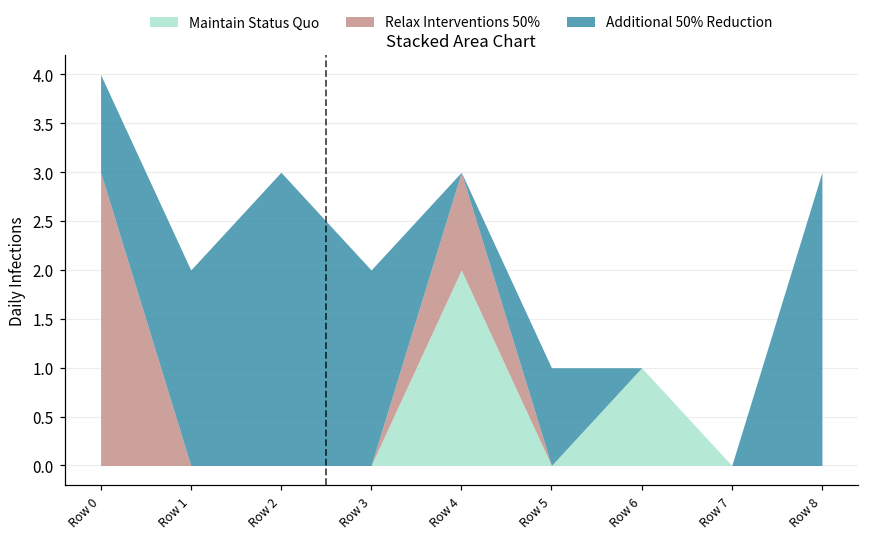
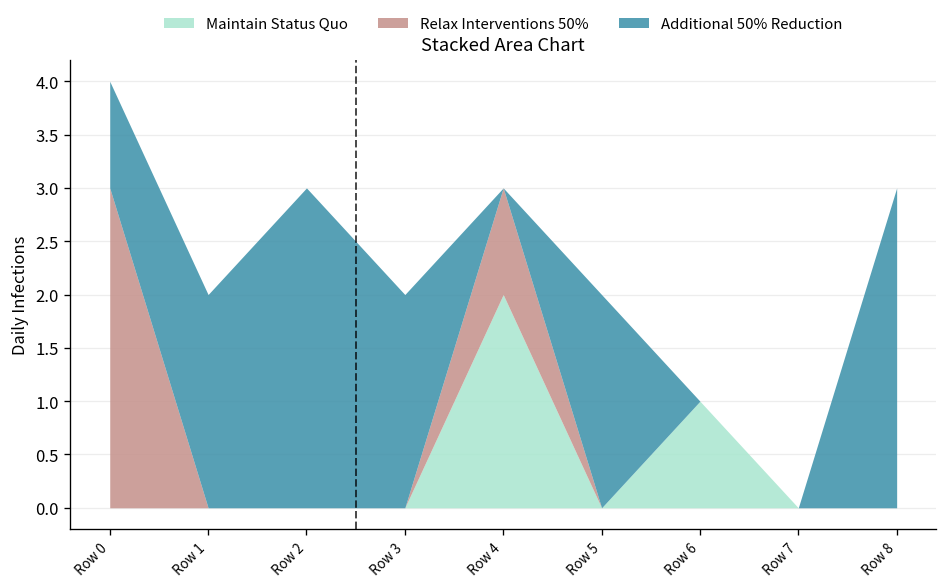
Additional 50% Reduction, Row 5: 1 -> 2
